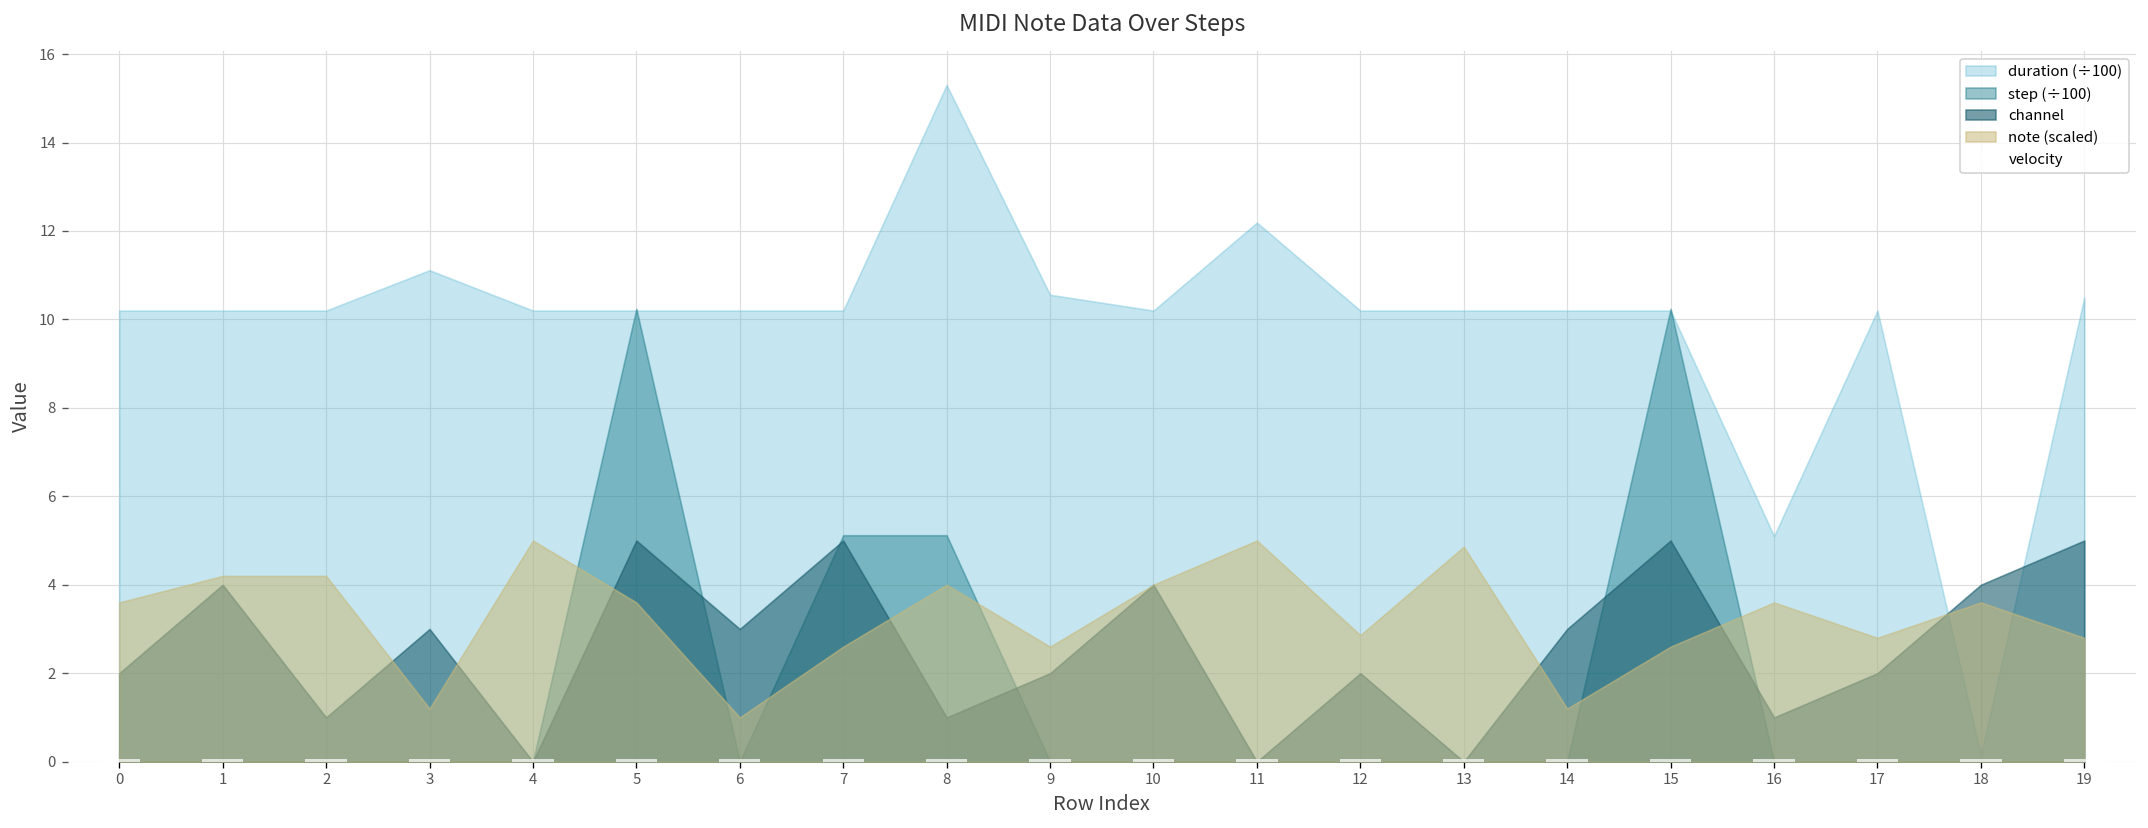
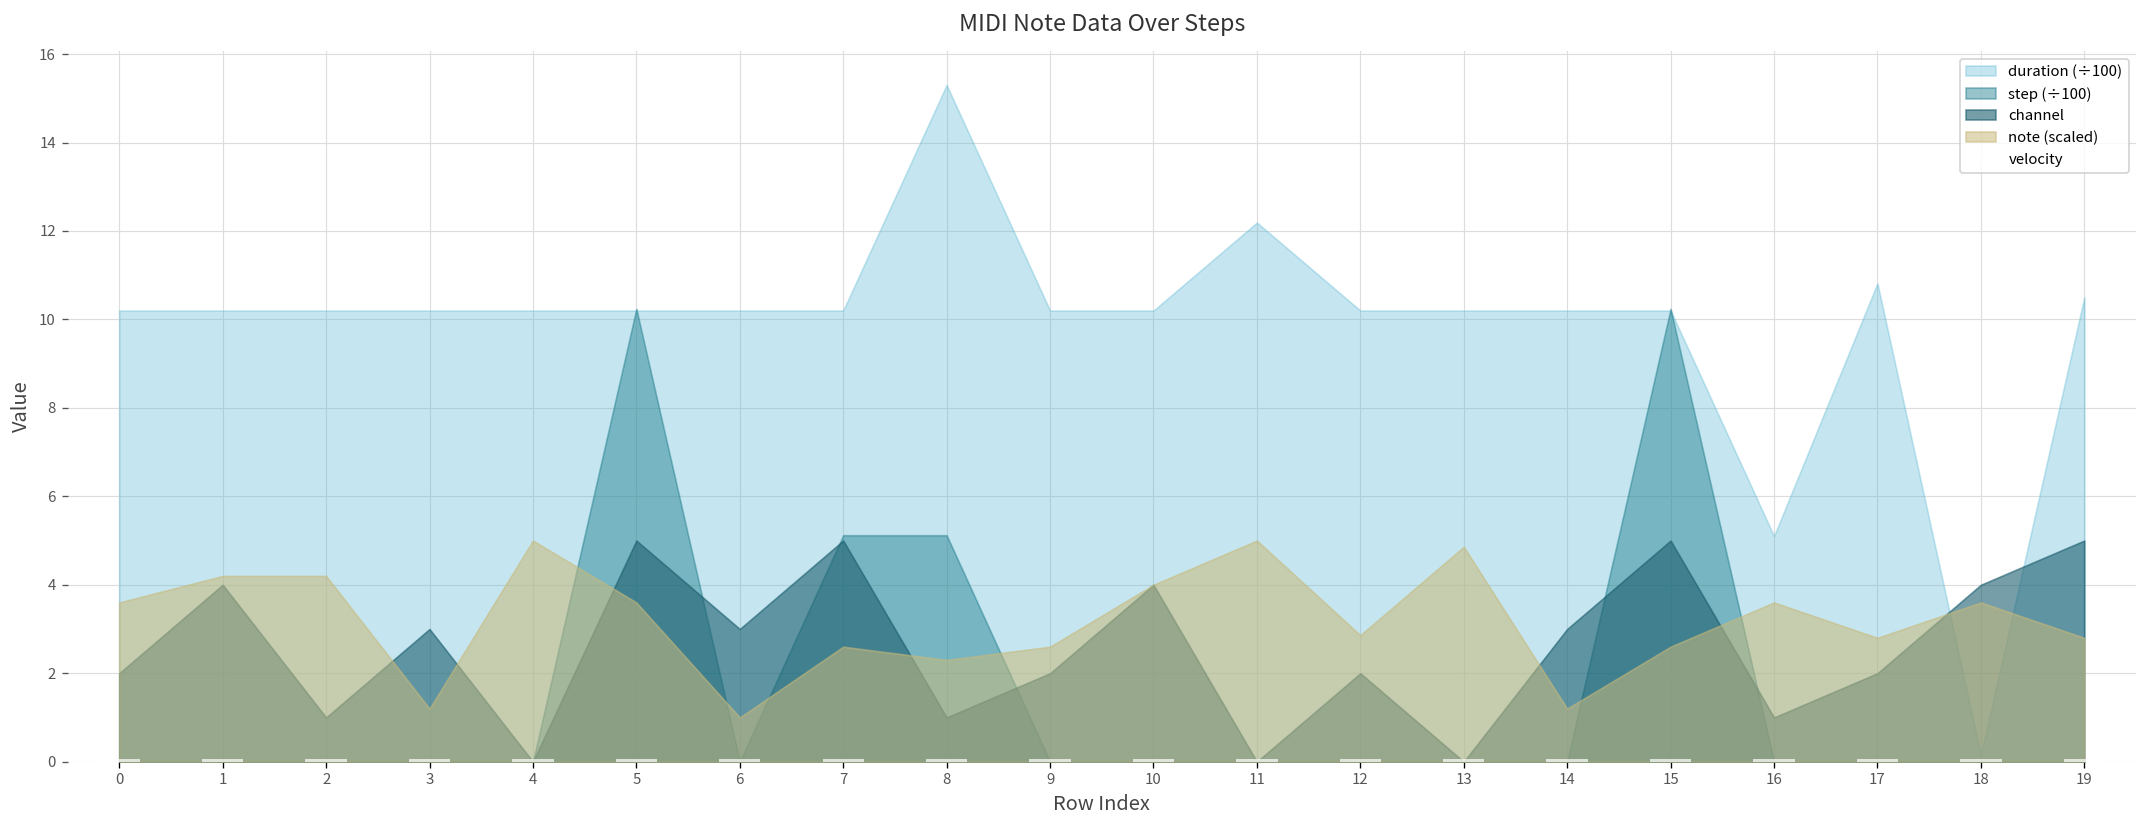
duration (÷100), 3: 11.1 -> 10.2
note (scaled), 8: 4.0 -> 2.3
duration (÷100), 9: 10.6 -> 10.2
duration (÷100), 17: 10.2 -> 10.8
